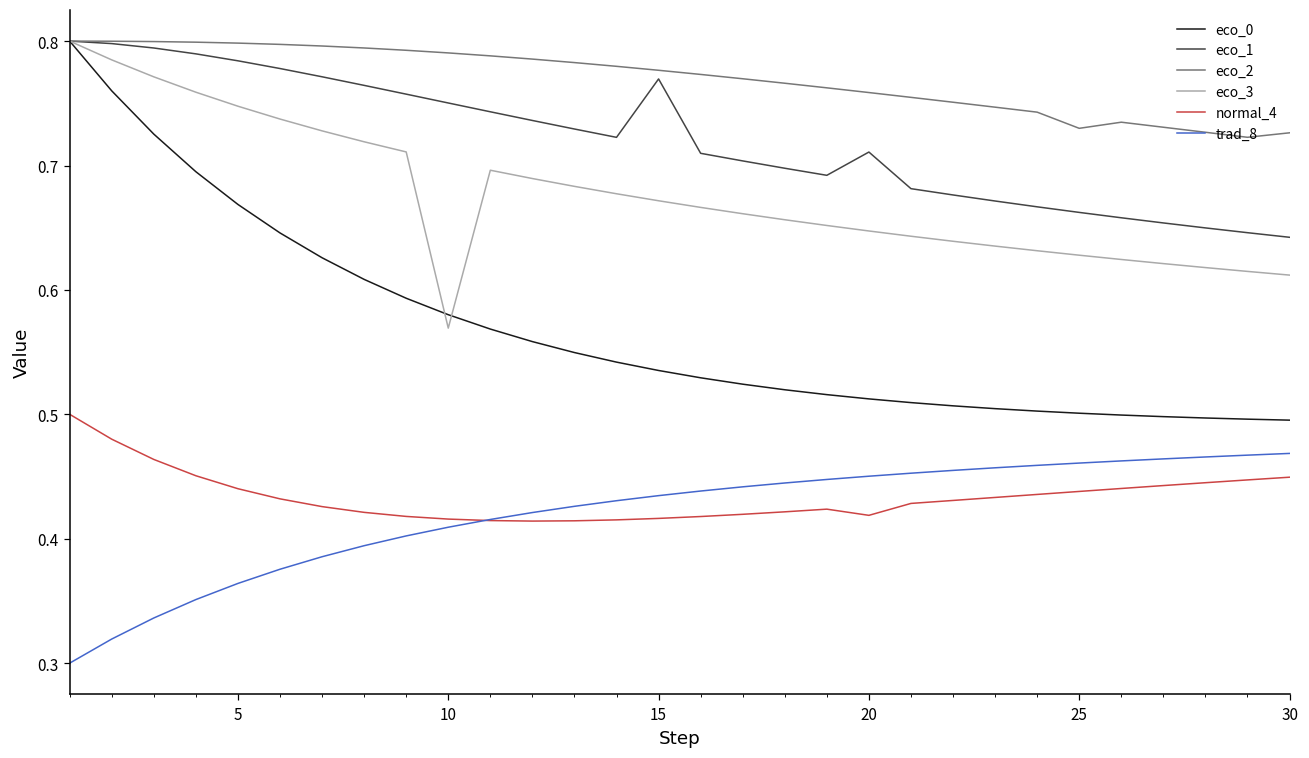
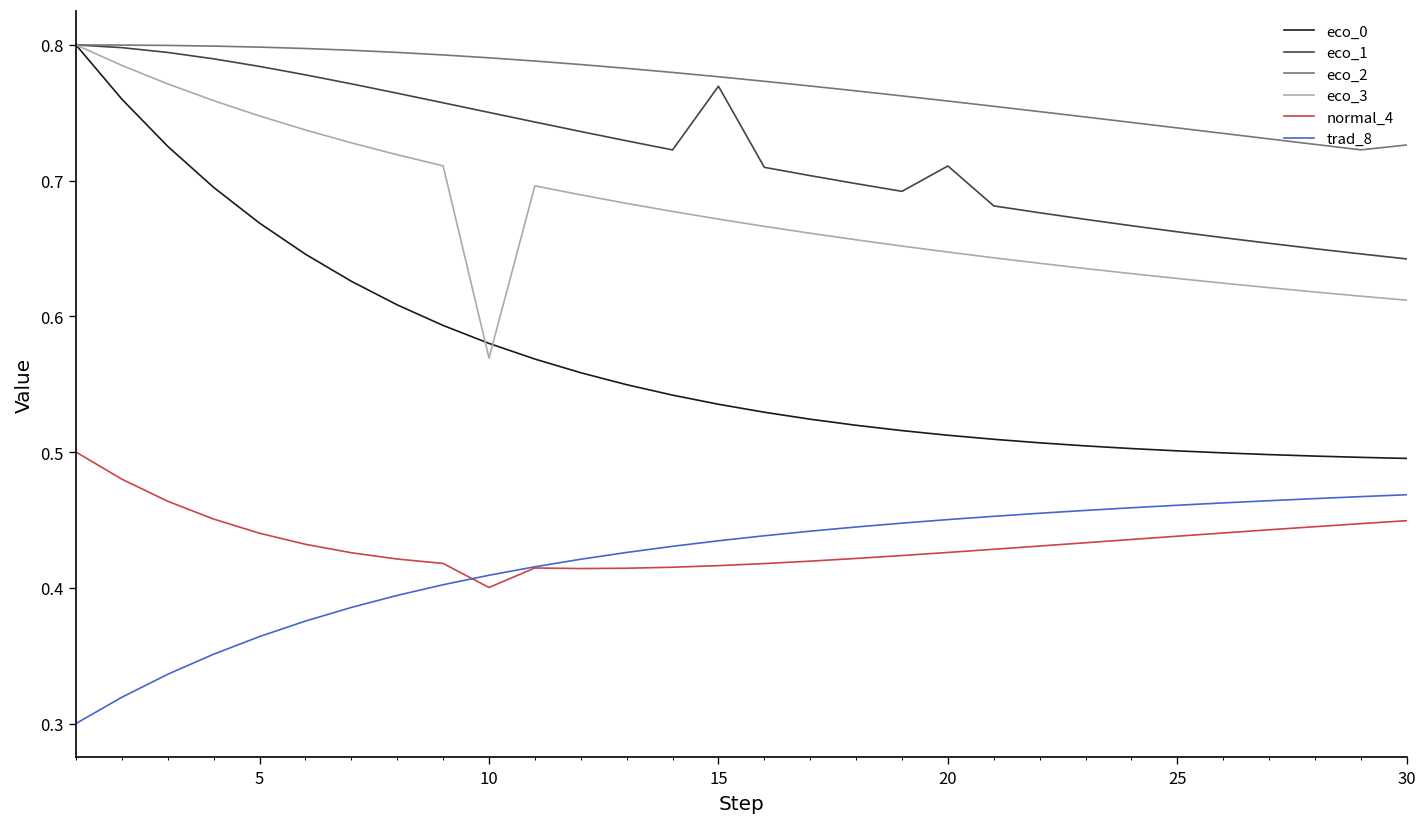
normal_4, 10: 0.416 -> 0.400
normal_4, 20: 0.419 -> 0.426
eco_2, 25: 0.730 -> 0.739
